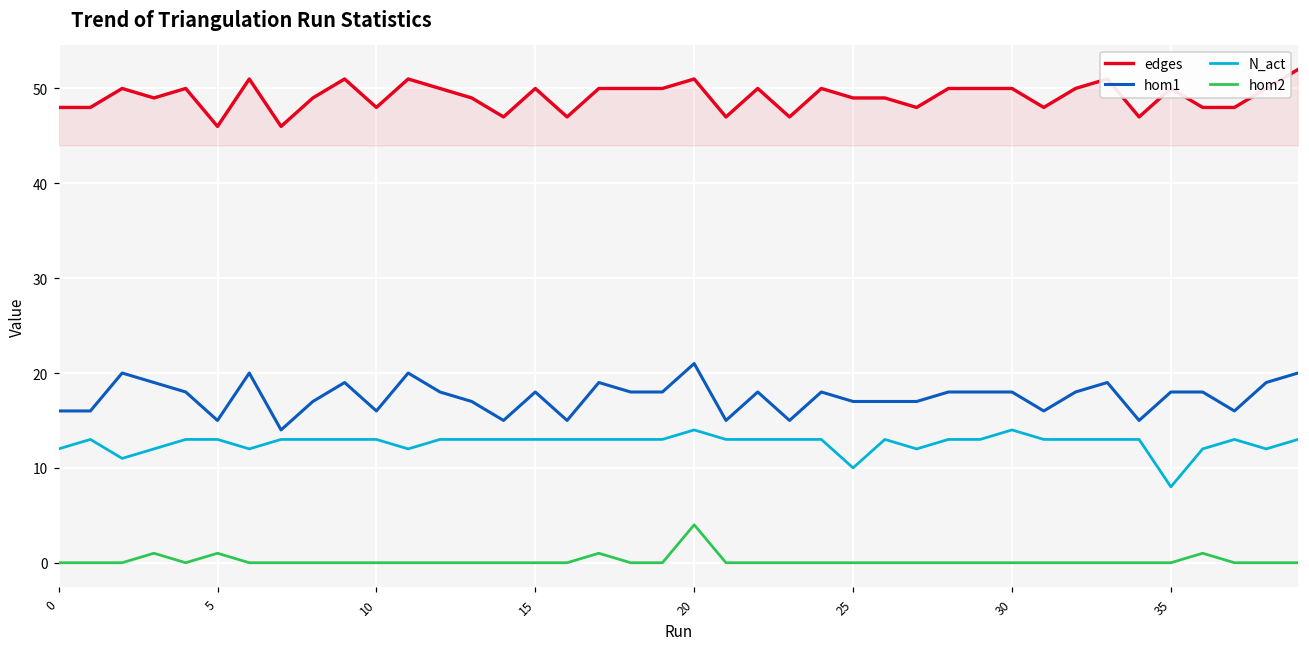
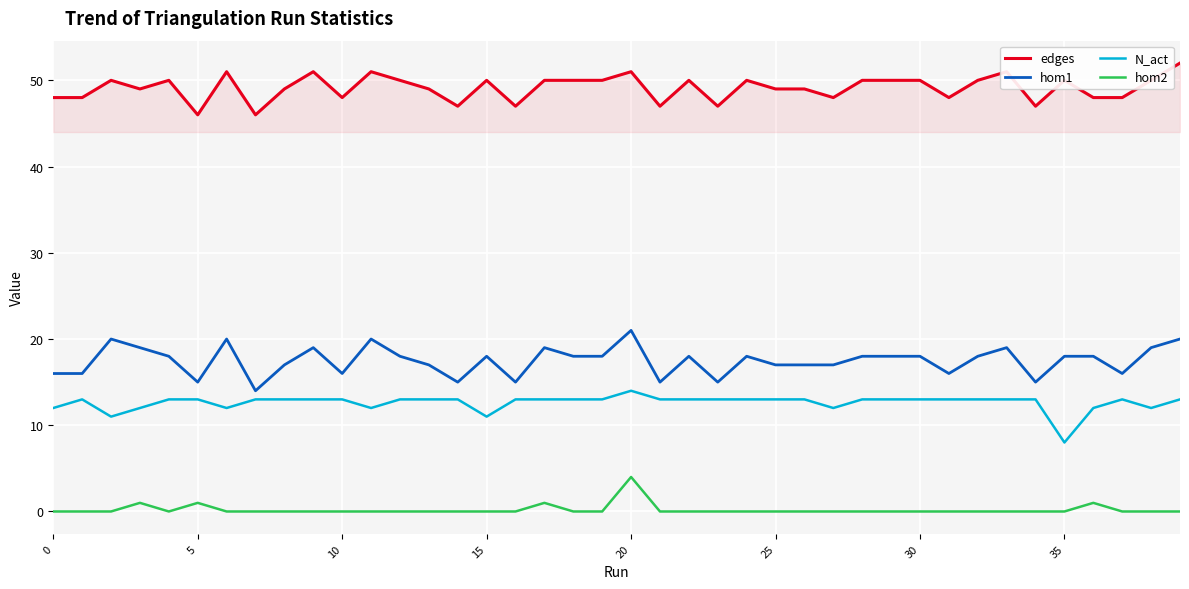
N_act, 15: 13 -> 11
N_act, 25: 10 -> 13
N_act, 30: 14 -> 13
